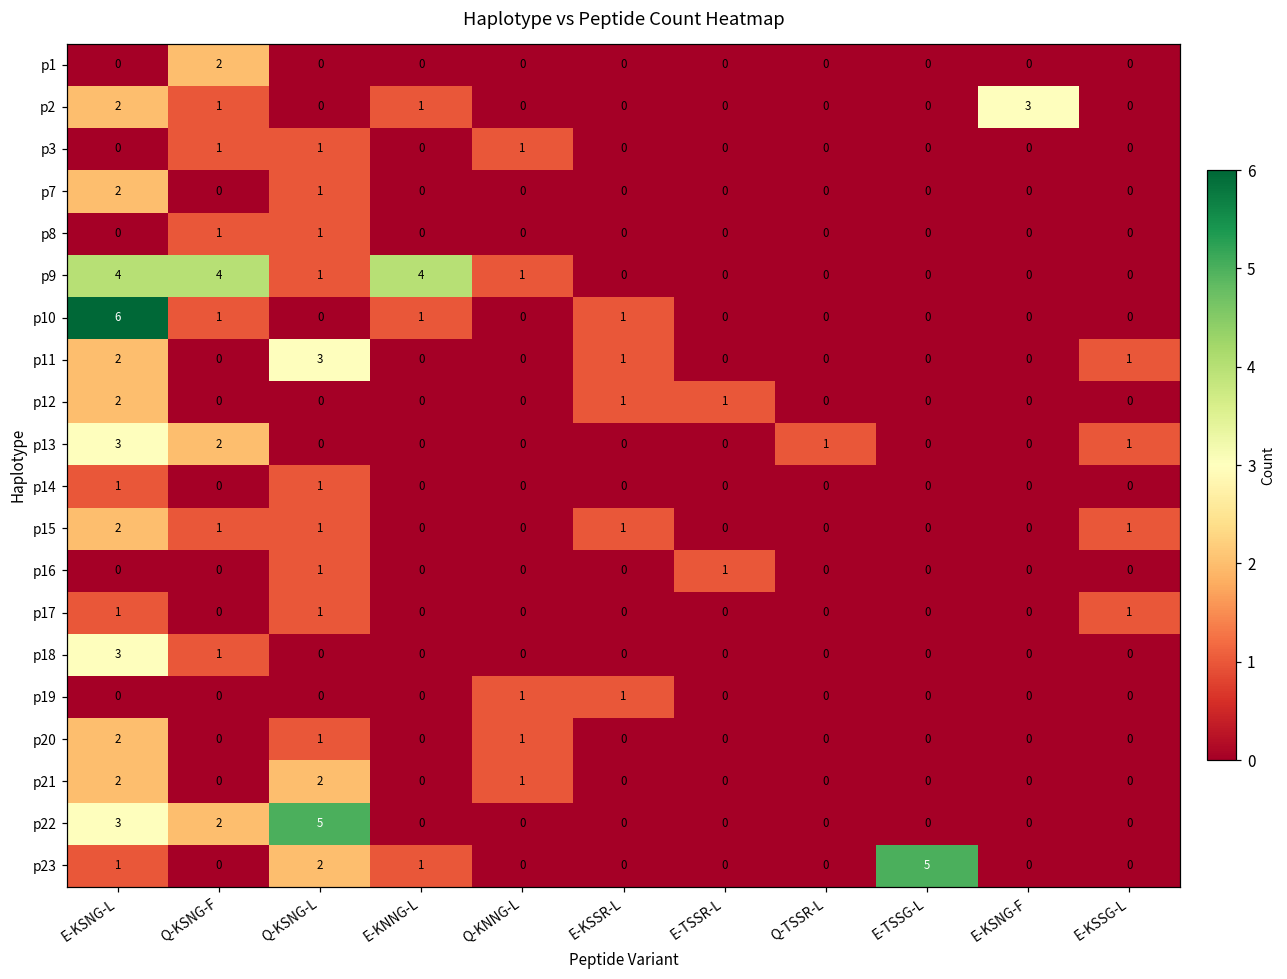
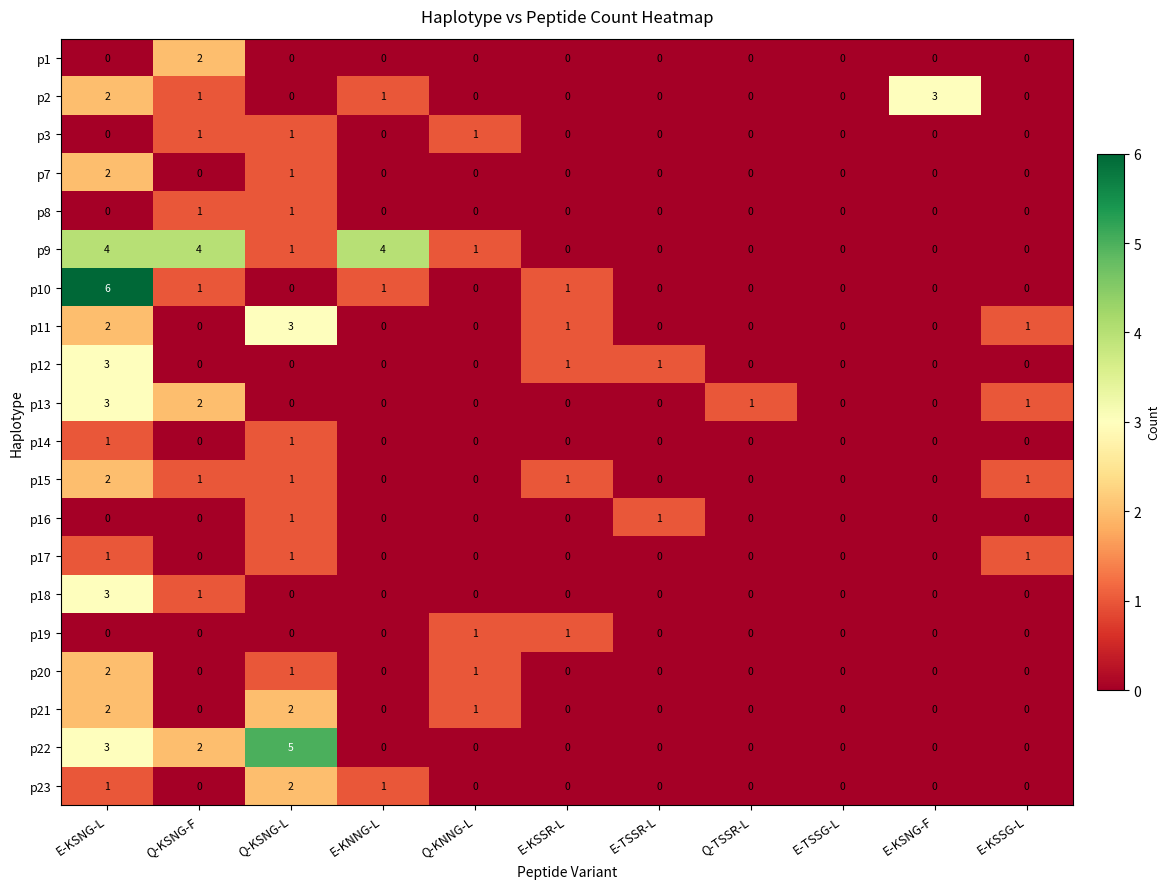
p12, E-KSNG-L: 2 -> 3
p23, E-TSSG-L: 5 -> 0
